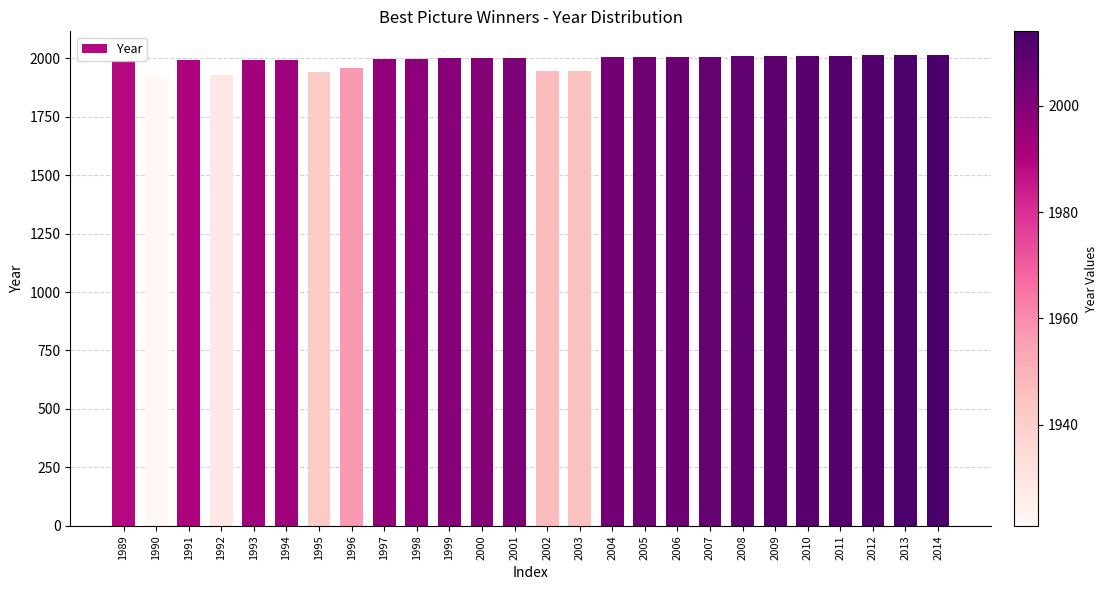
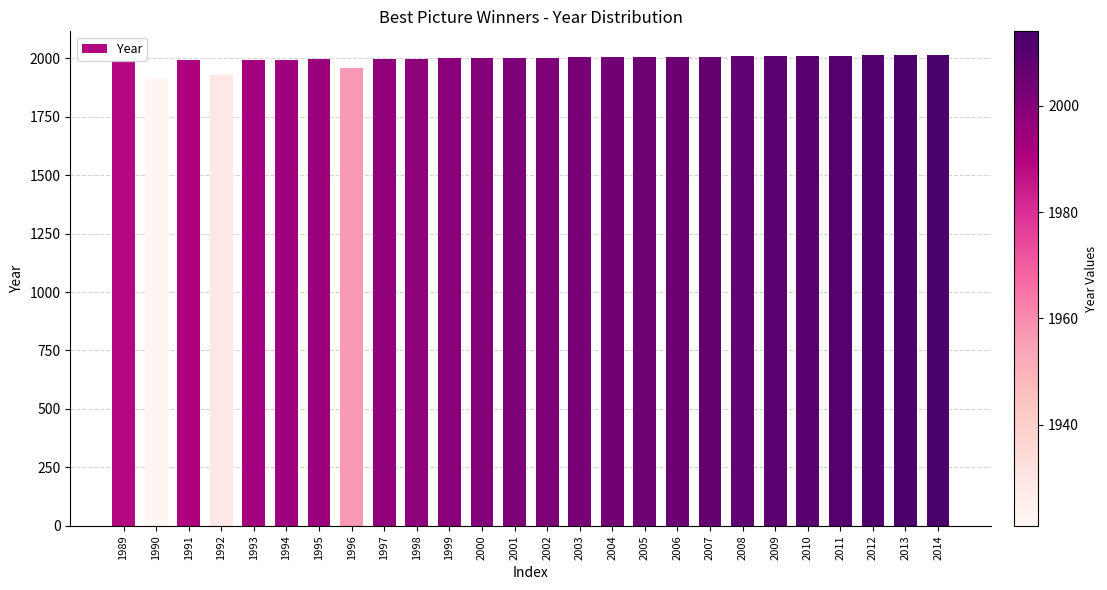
1995: 1940 -> 2000
2002: 1950 -> 2000
2003: 1950 -> 2000
